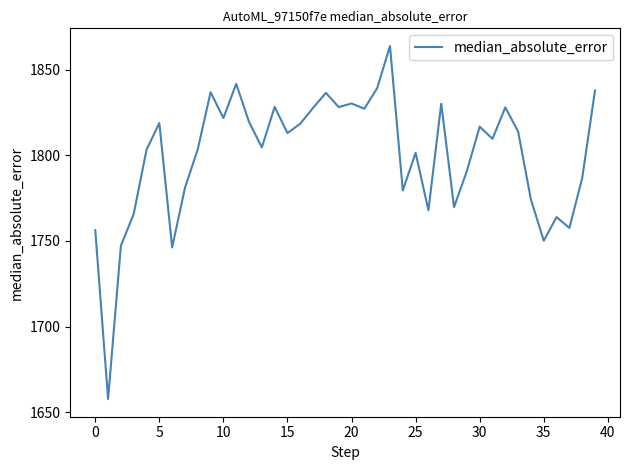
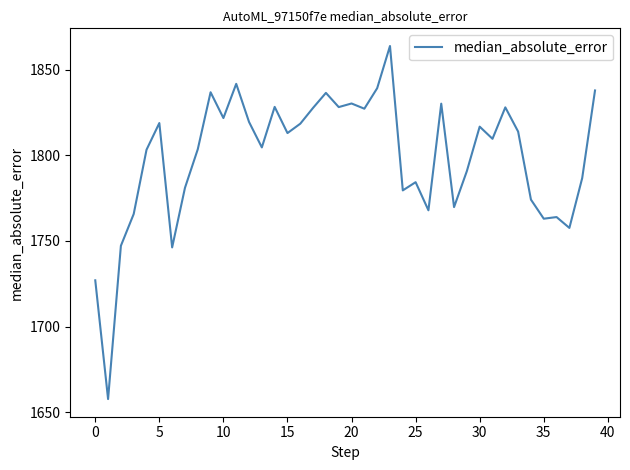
0: 1756 -> 1727
25: 1801 -> 1784
35: 1750 -> 1763
